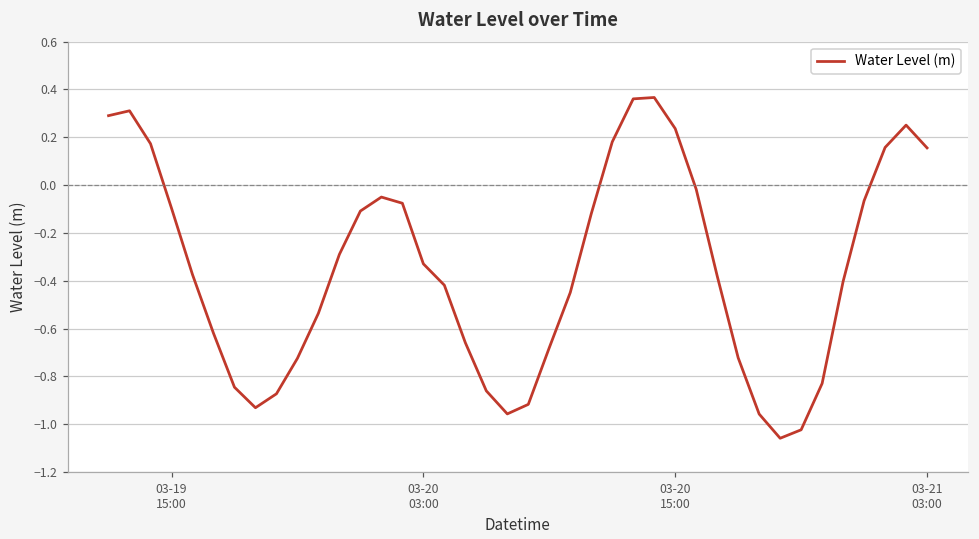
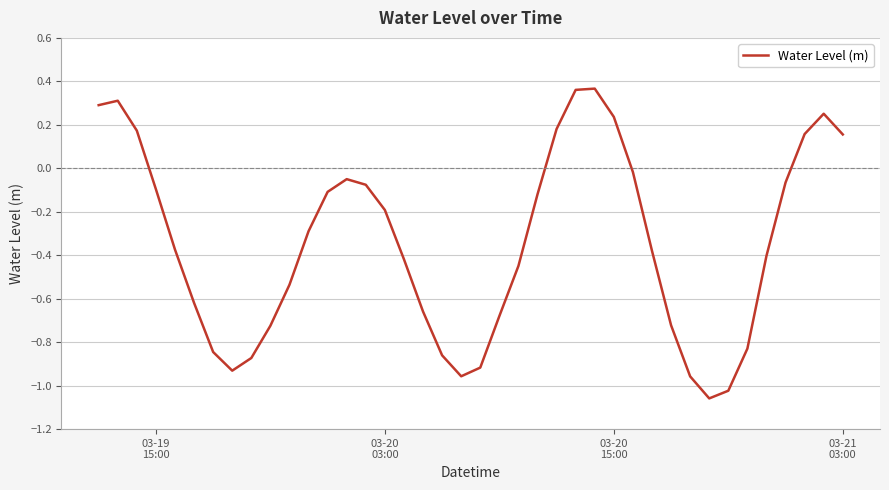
03-20 03:00: -0.33 -> -0.19
